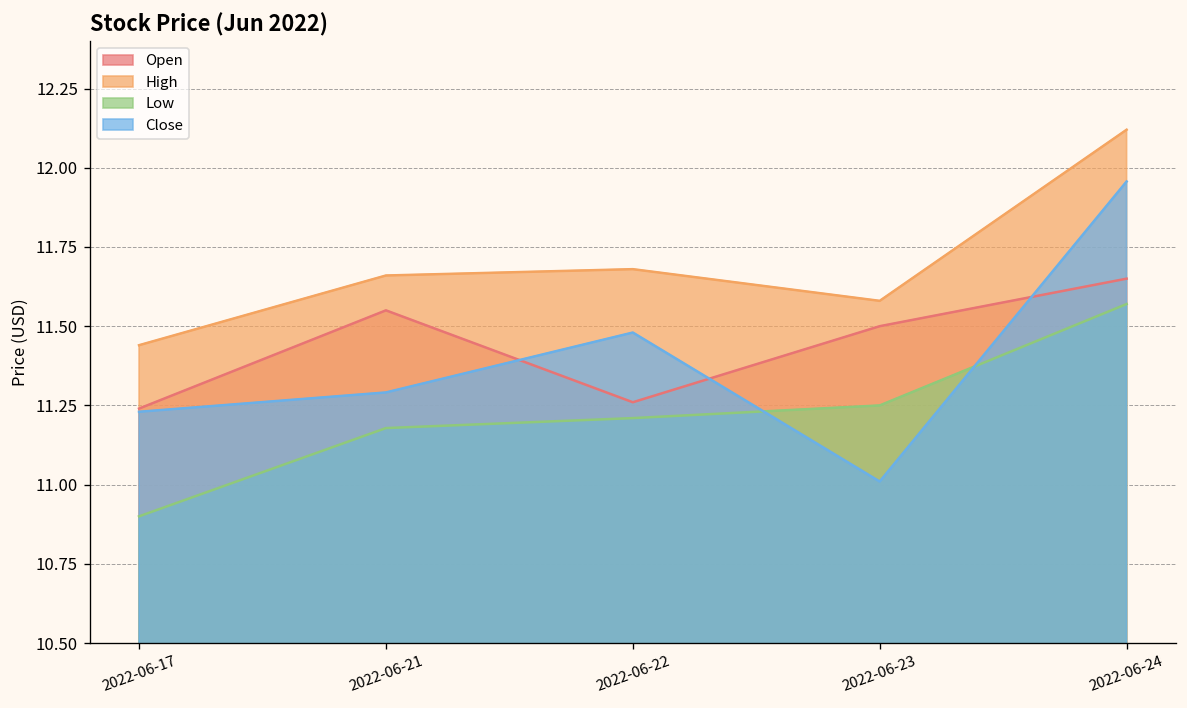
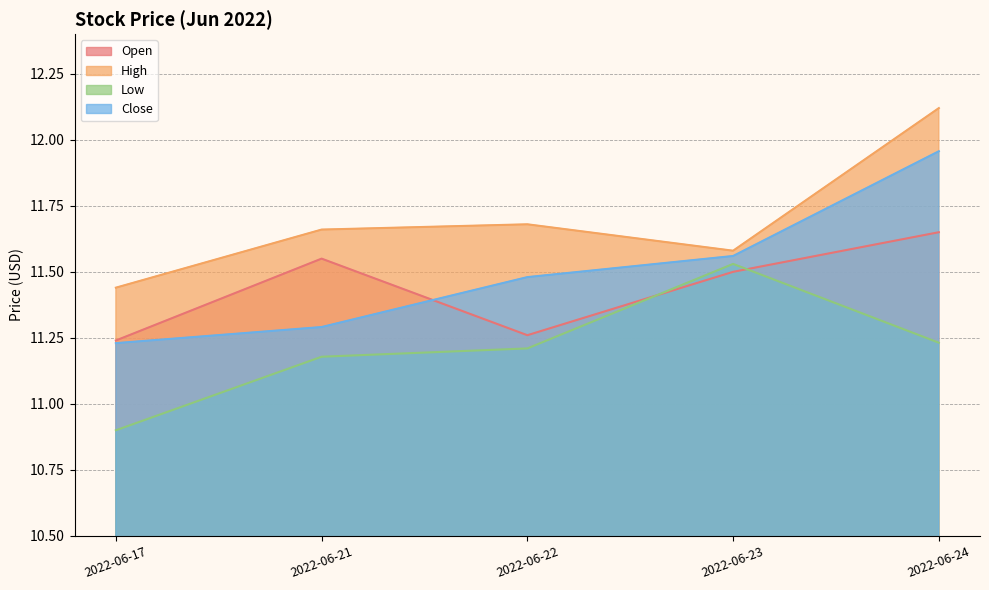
Low, 2022-06-23: 11.25 -> 11.53
Close, 2022-06-23: 11.01 -> 11.56
Low, 2022-06-24: 11.57 -> 11.23
